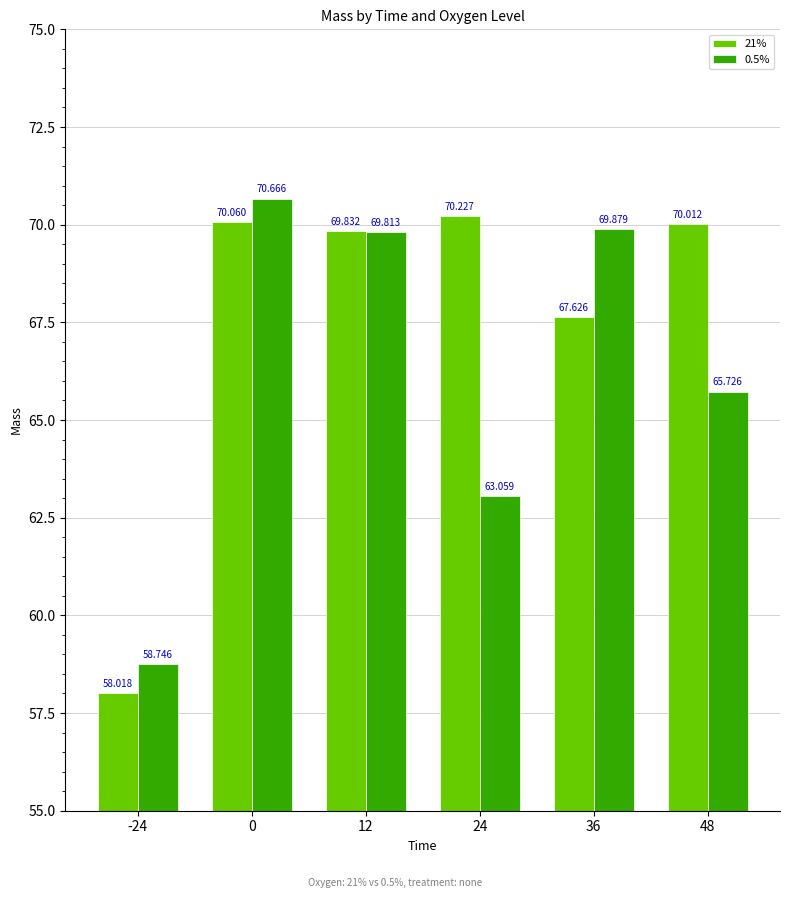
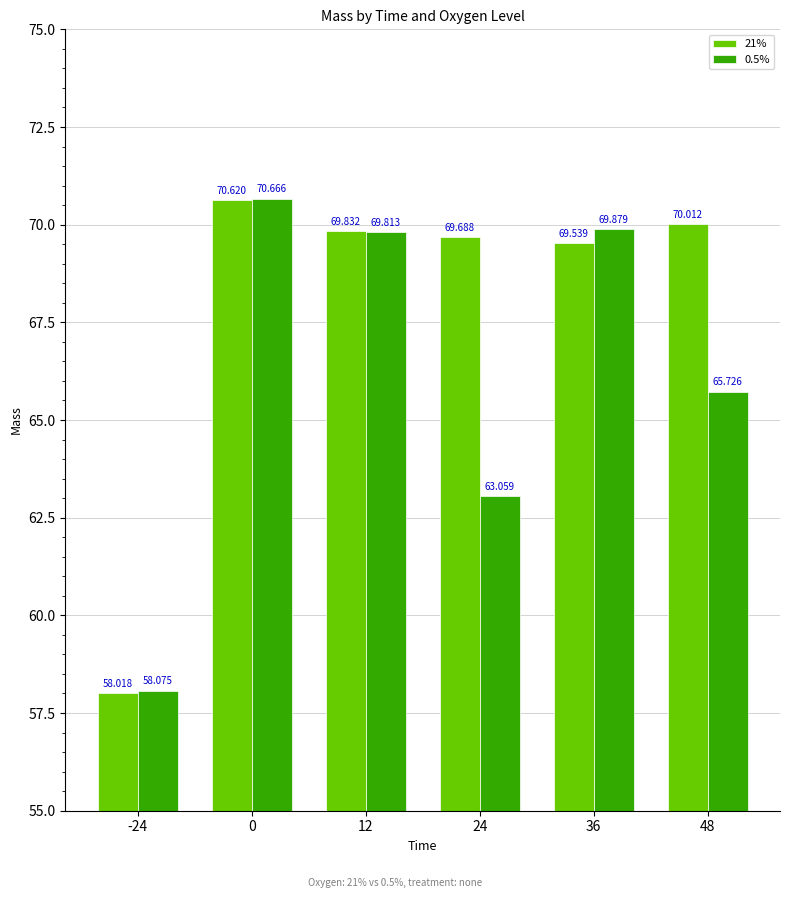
0.5%, -24: 58.746 -> 58.075
21%, 0: 70.060 -> 70.620
21%, 24: 70.227 -> 69.688
21%, 36: 67.626 -> 69.539
